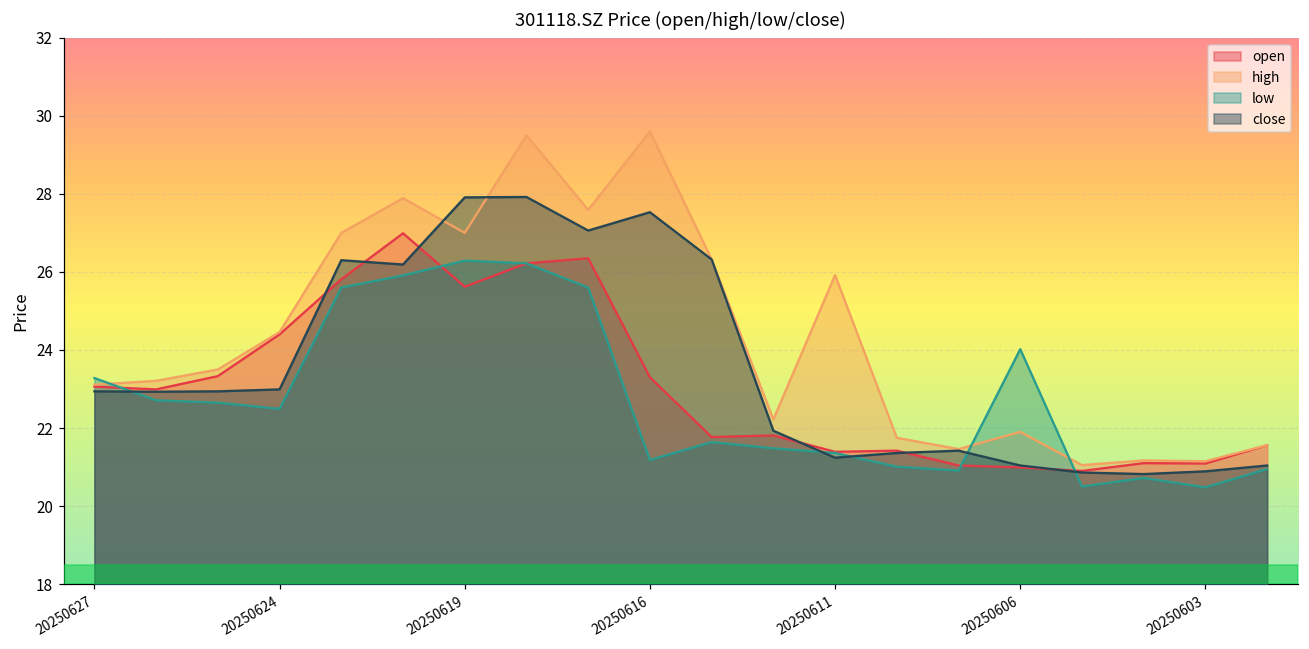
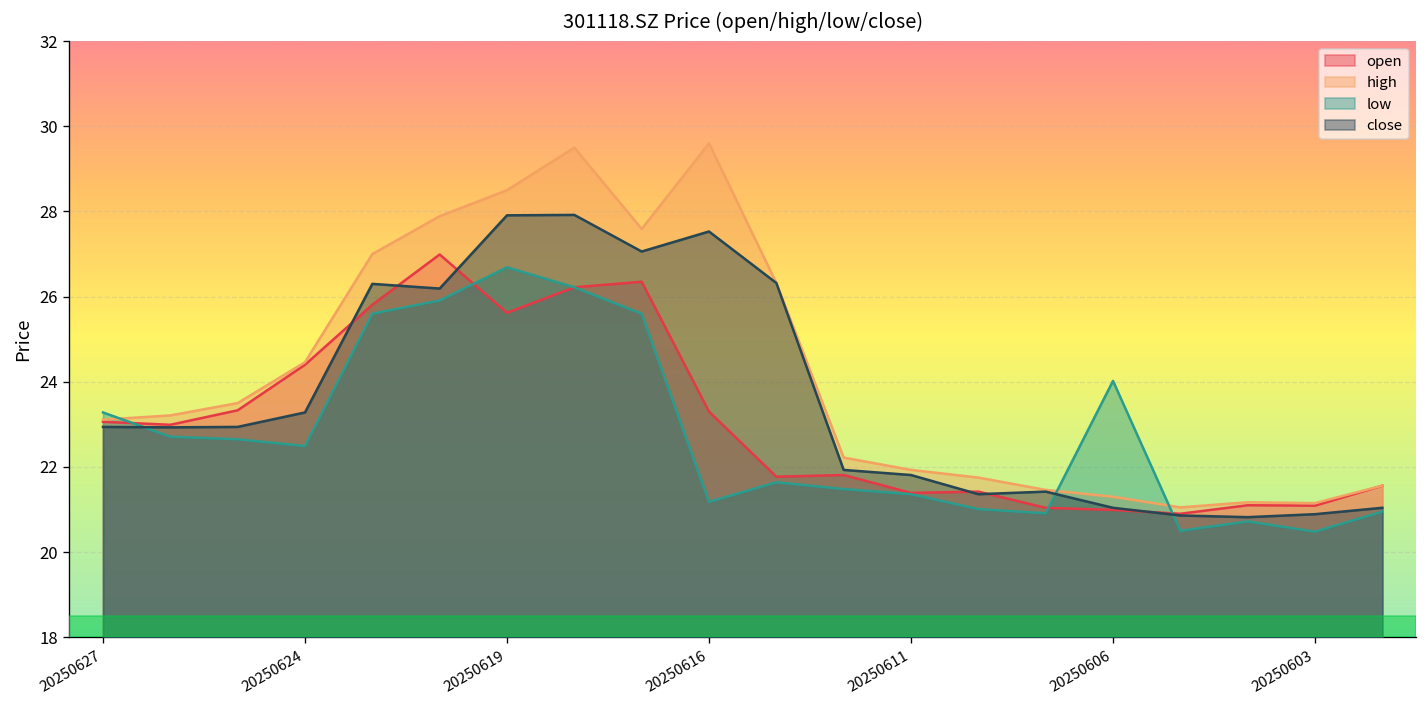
close, 20250624: 23.0 -> 23.3
high, 20250619: 27.0 -> 28.5
low, 20250619: 26.3 -> 26.7
high, 20250611: 25.9 -> 21.9
close, 20250611: 21.2 -> 21.8
high, 20250606: 21.9 -> 21.3
